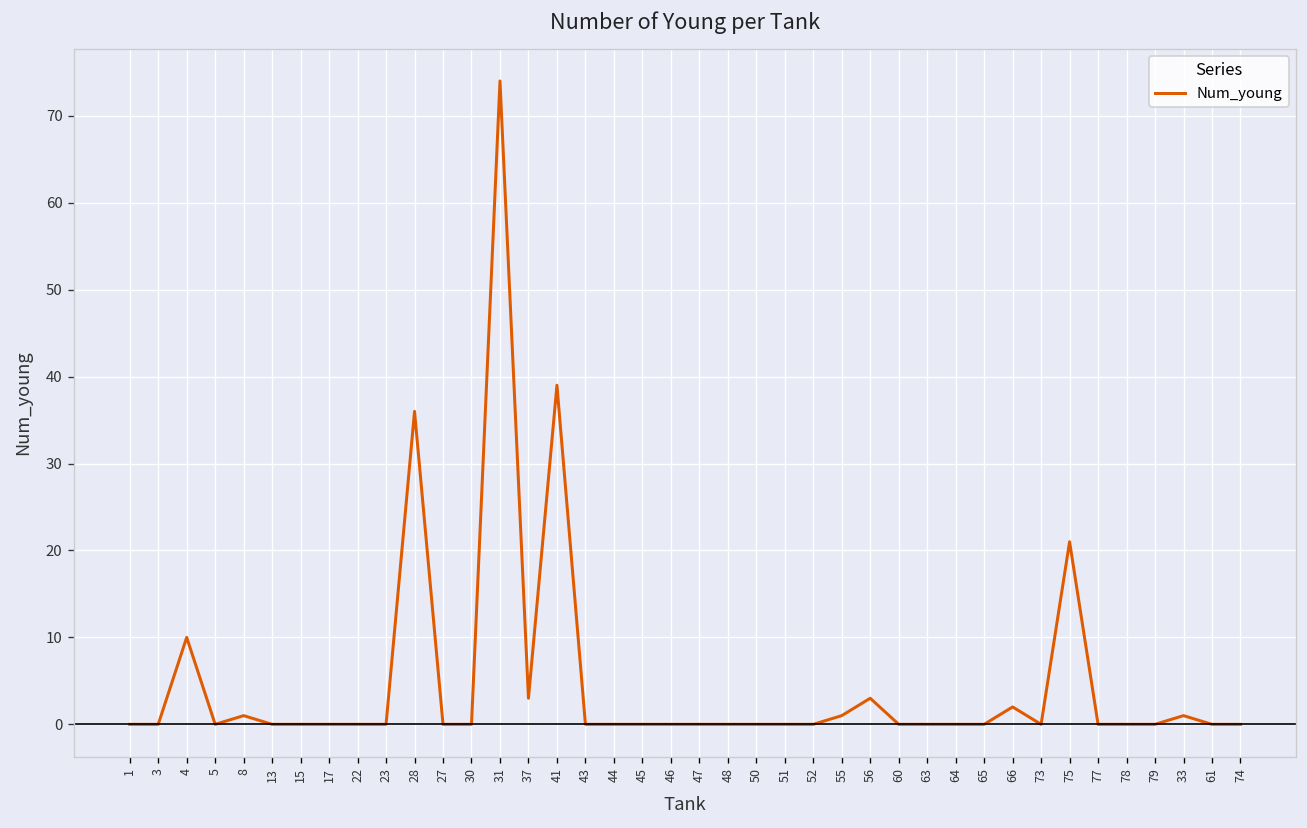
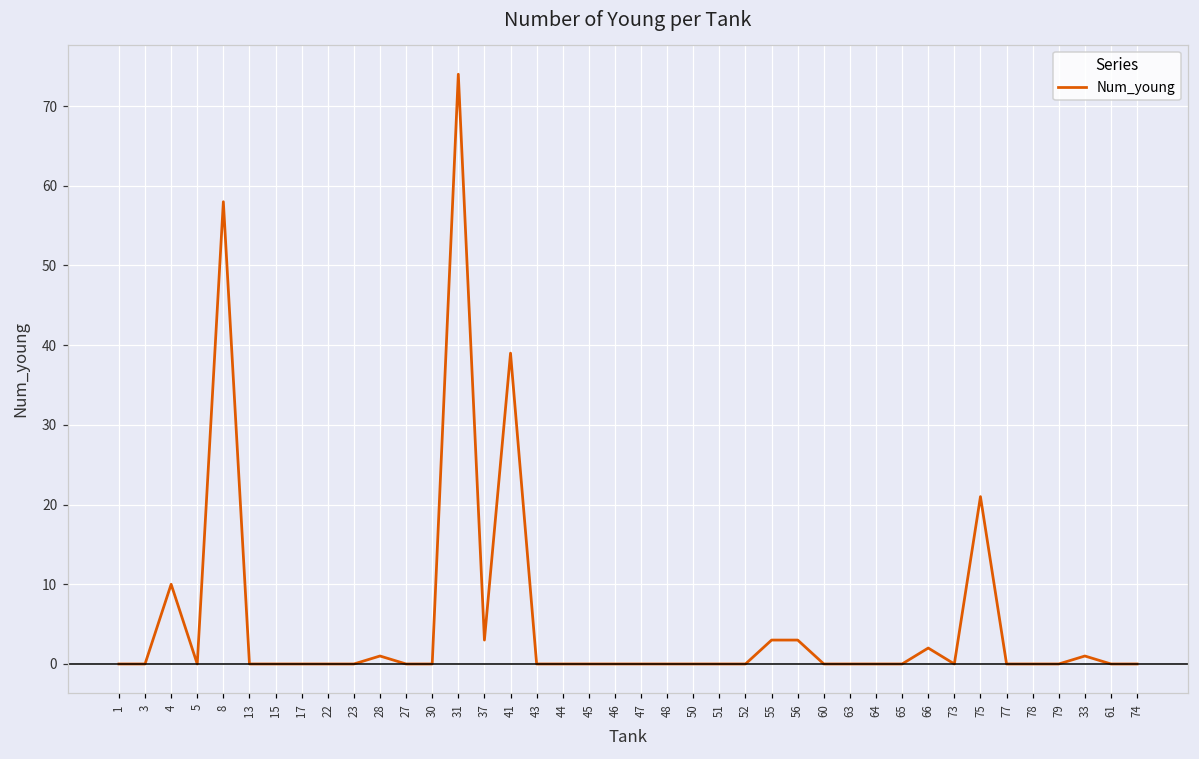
8: 1 -> 58
28: 36 -> 1
55: 1 -> 3
